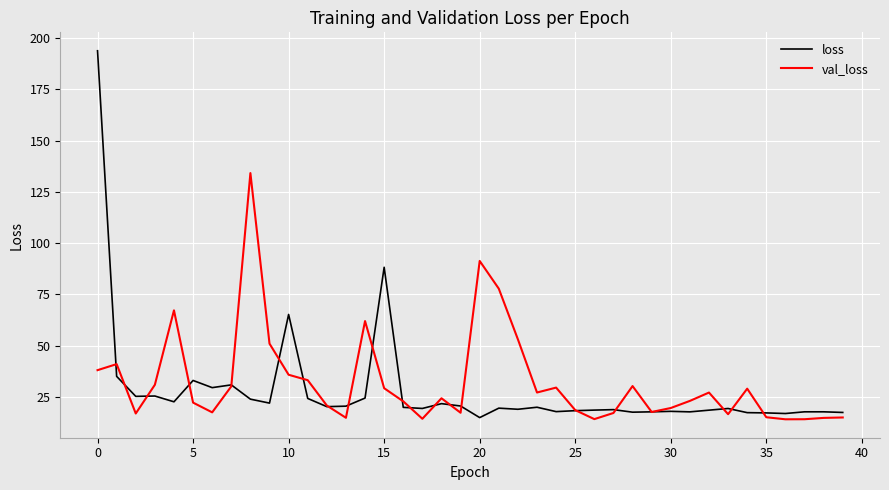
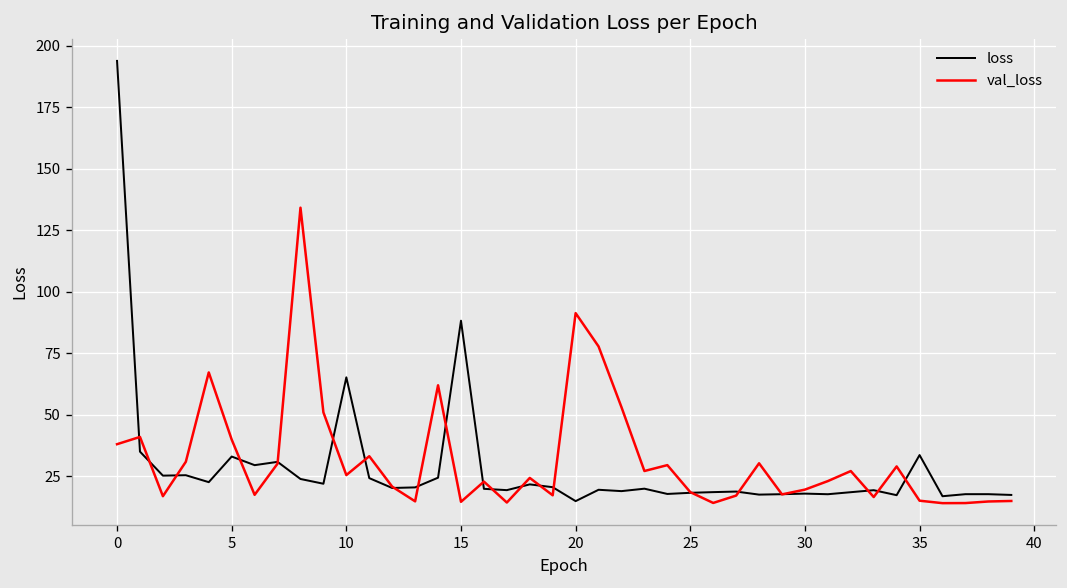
val_loss, 5: 22 -> 40
val_loss, 10: 36 -> 25
val_loss, 15: 29 -> 15
loss, 35: 17 -> 34
